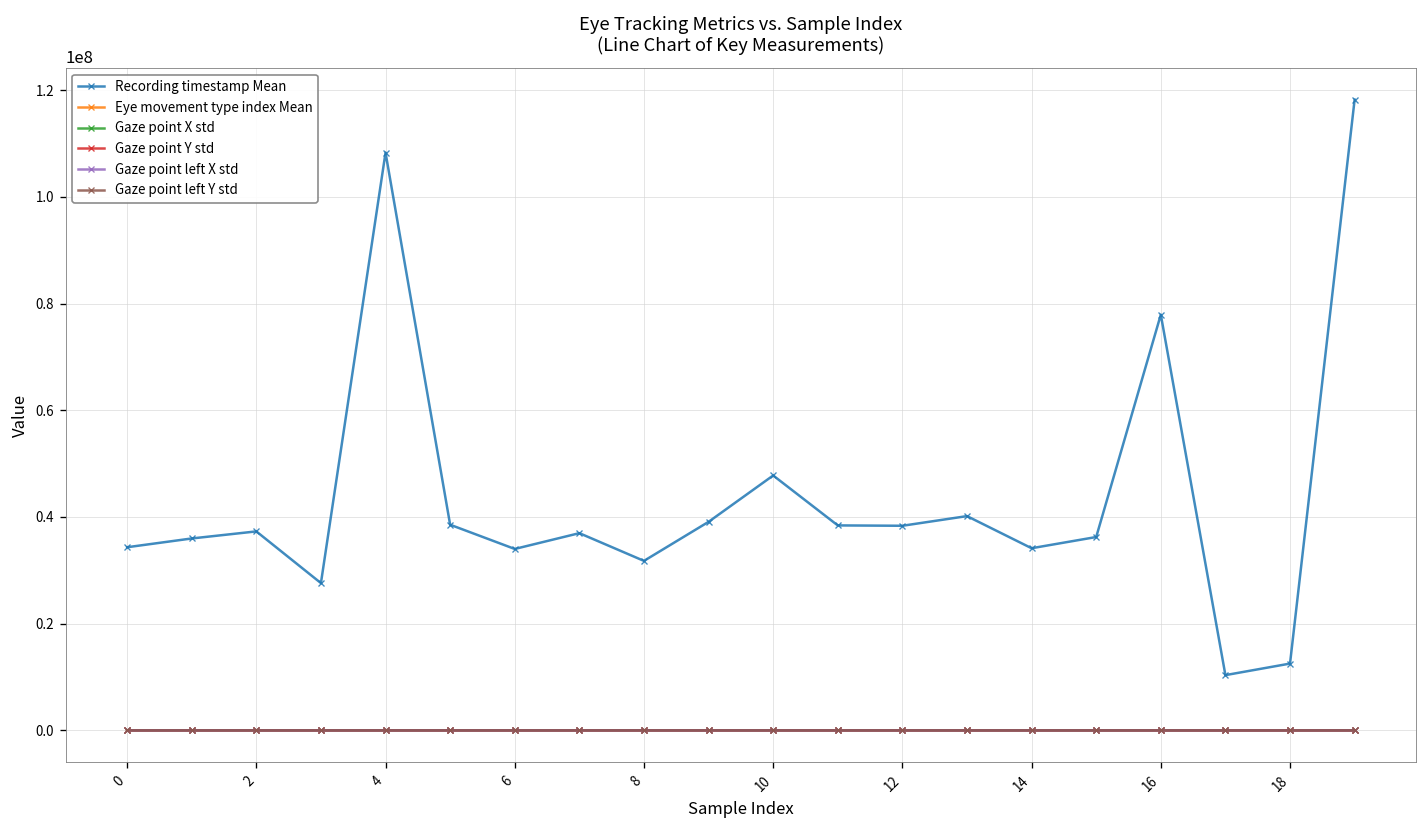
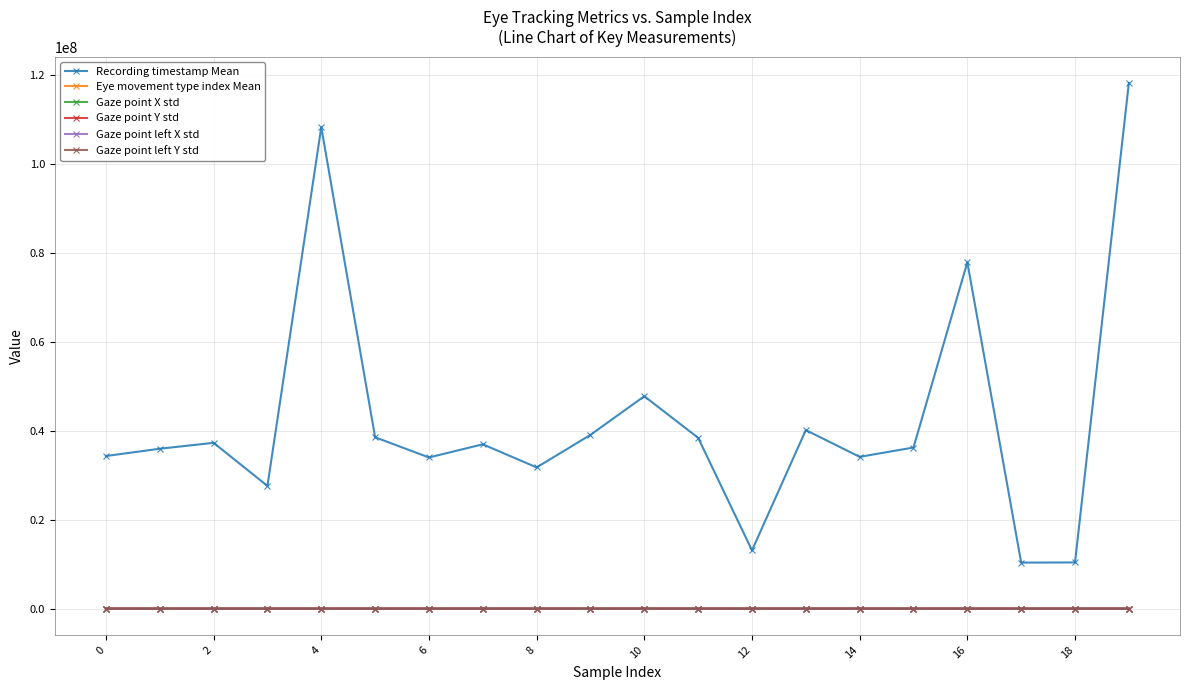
Recording timestamp Mean, 12: 38000000 -> 13000000
Recording timestamp Mean, 18: 13000000 -> 10000000
